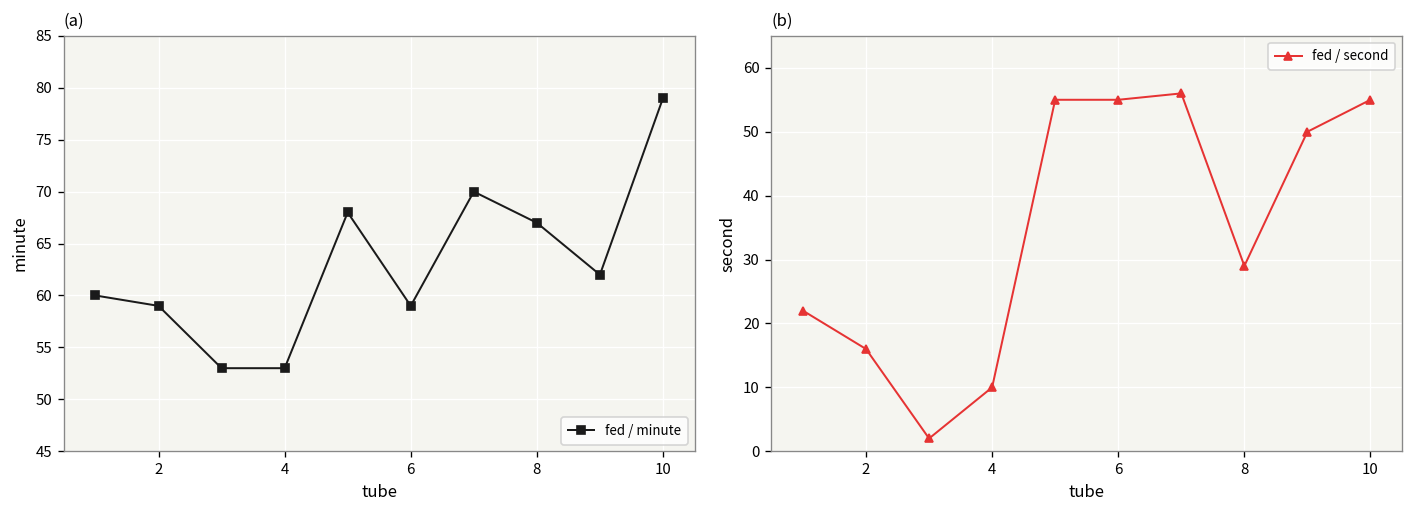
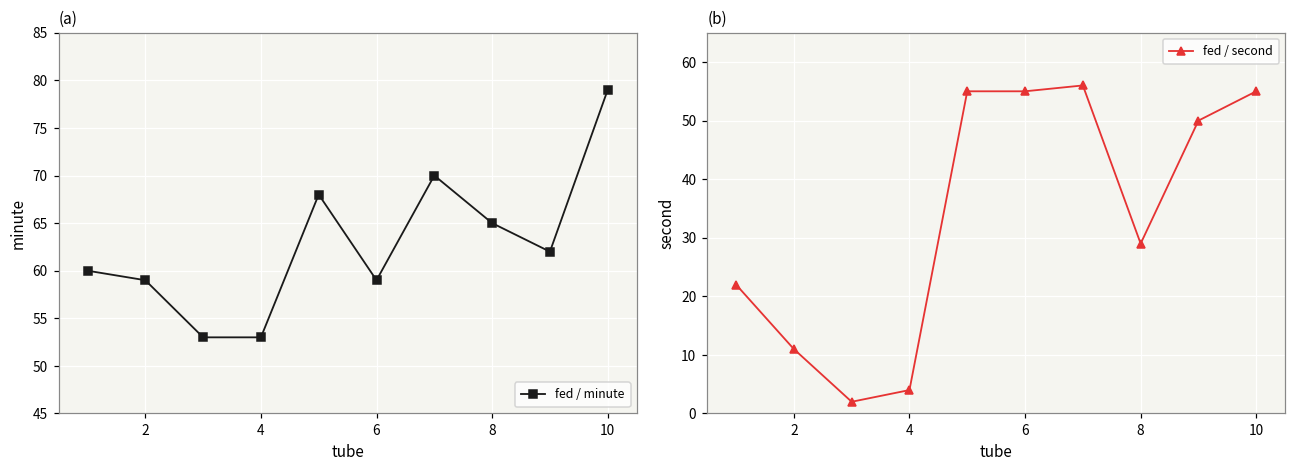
(a), 8: 67 -> 65
(b), 2: 16 -> 11
(b), 4: 10 -> 4
